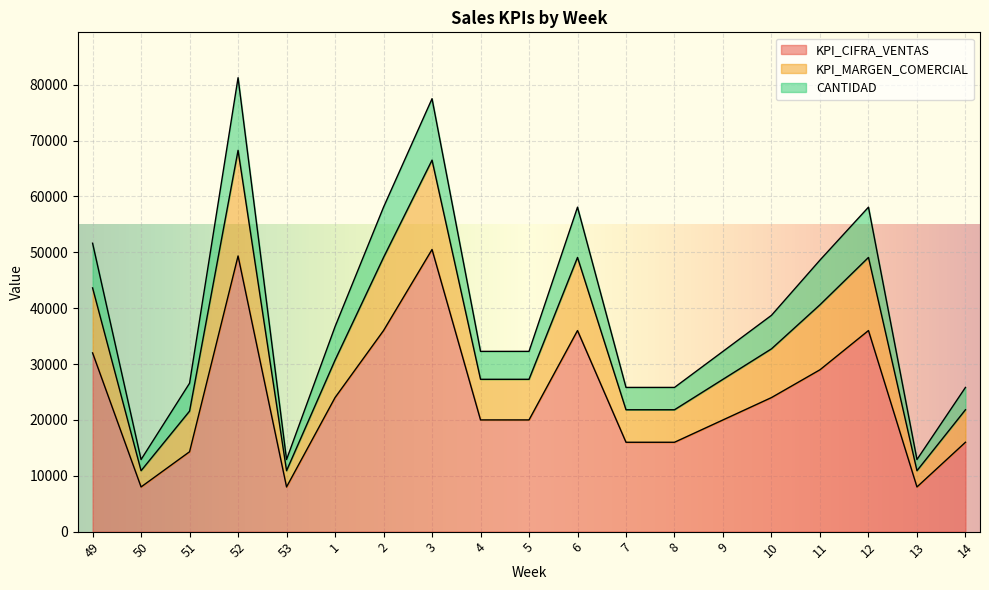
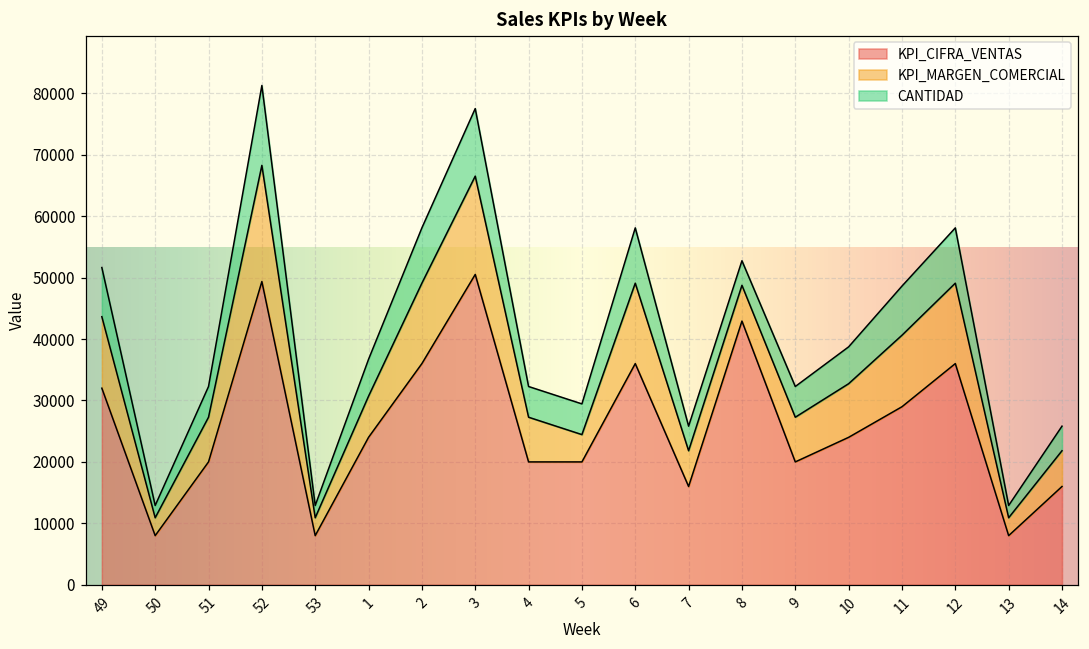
KPI_CIFRA_VENTAS, 51: 14000 -> 20000
KPI_MARGEN_COMERCIAL, 5: 7000 -> 4000
KPI_CIFRA_VENTAS, 8: 16000 -> 43000
